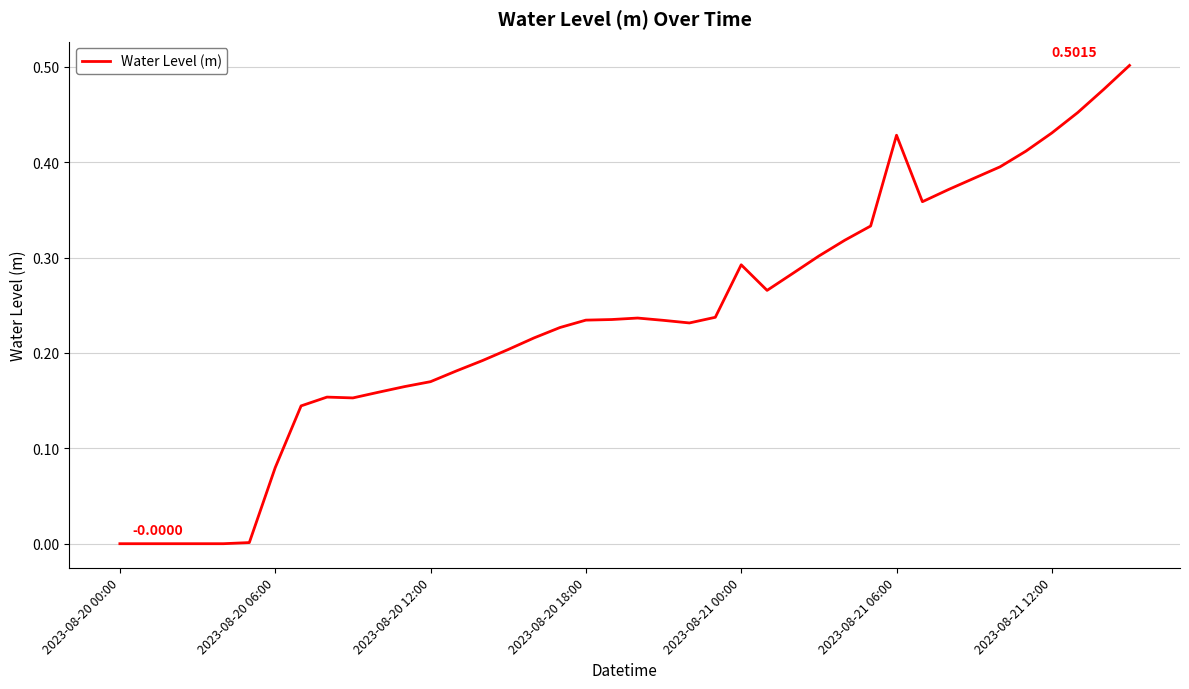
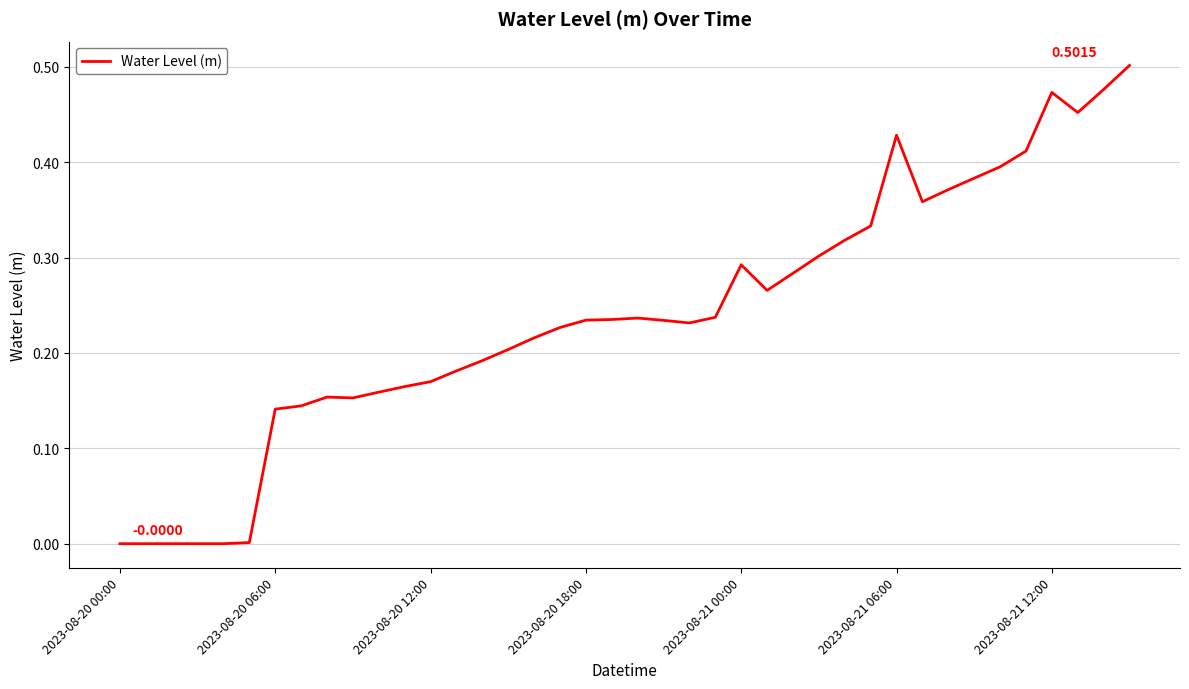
2023-08-20 06:00: 0.08 -> 0.14
2023-08-21 12:00: 0.43 -> 0.47
